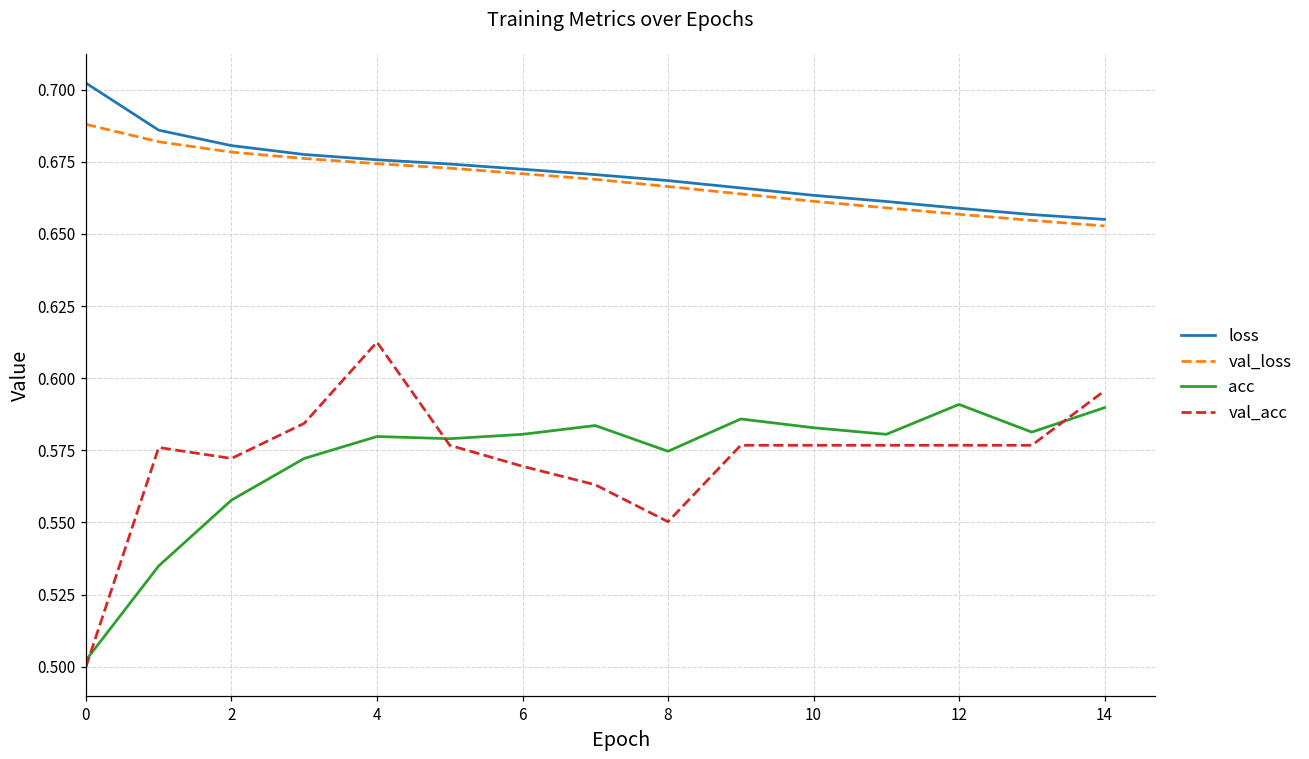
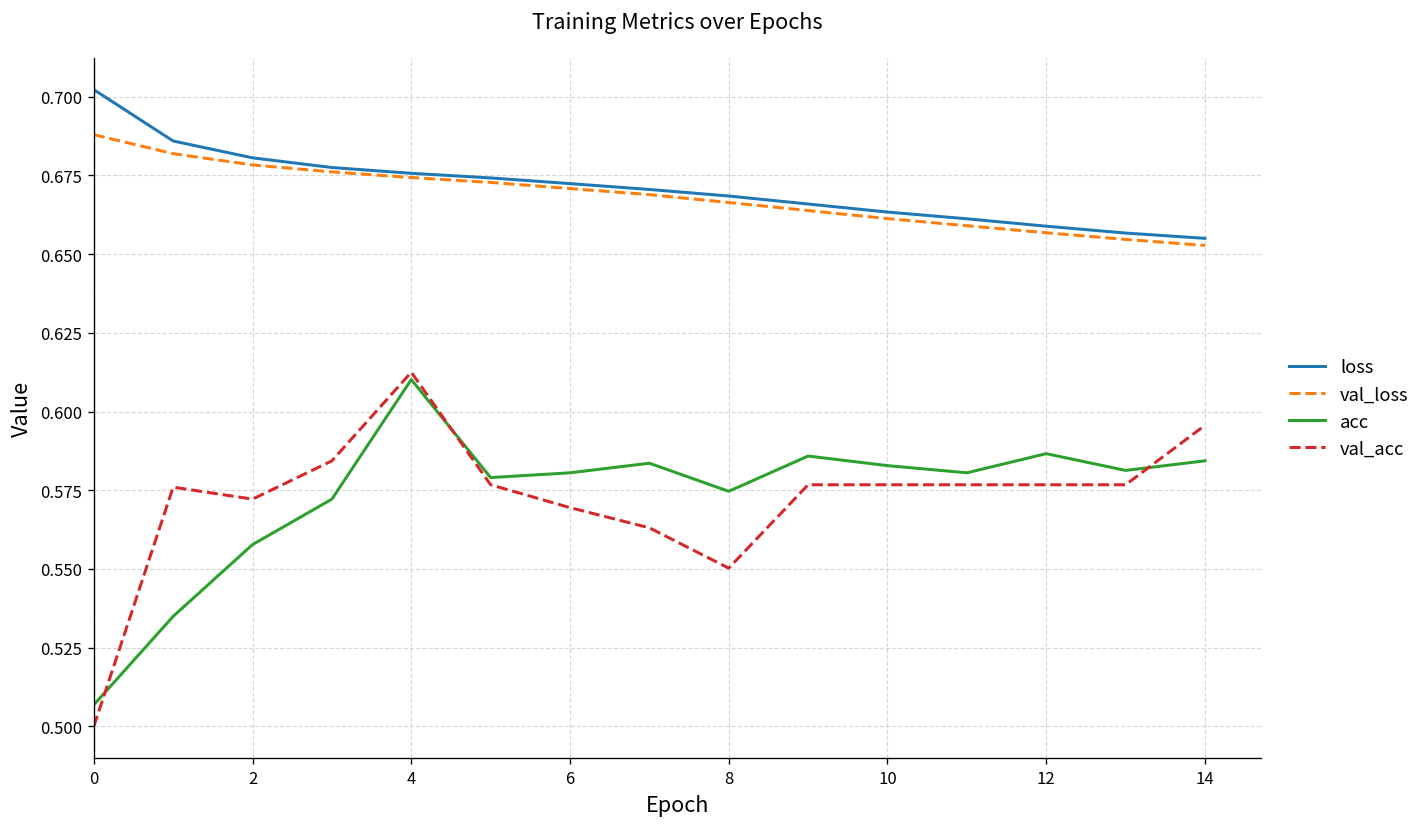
acc, 0: 0.502 -> 0.507
acc, 4: 0.580 -> 0.610
acc, 12: 0.591 -> 0.587
acc, 14: 0.590 -> 0.584
